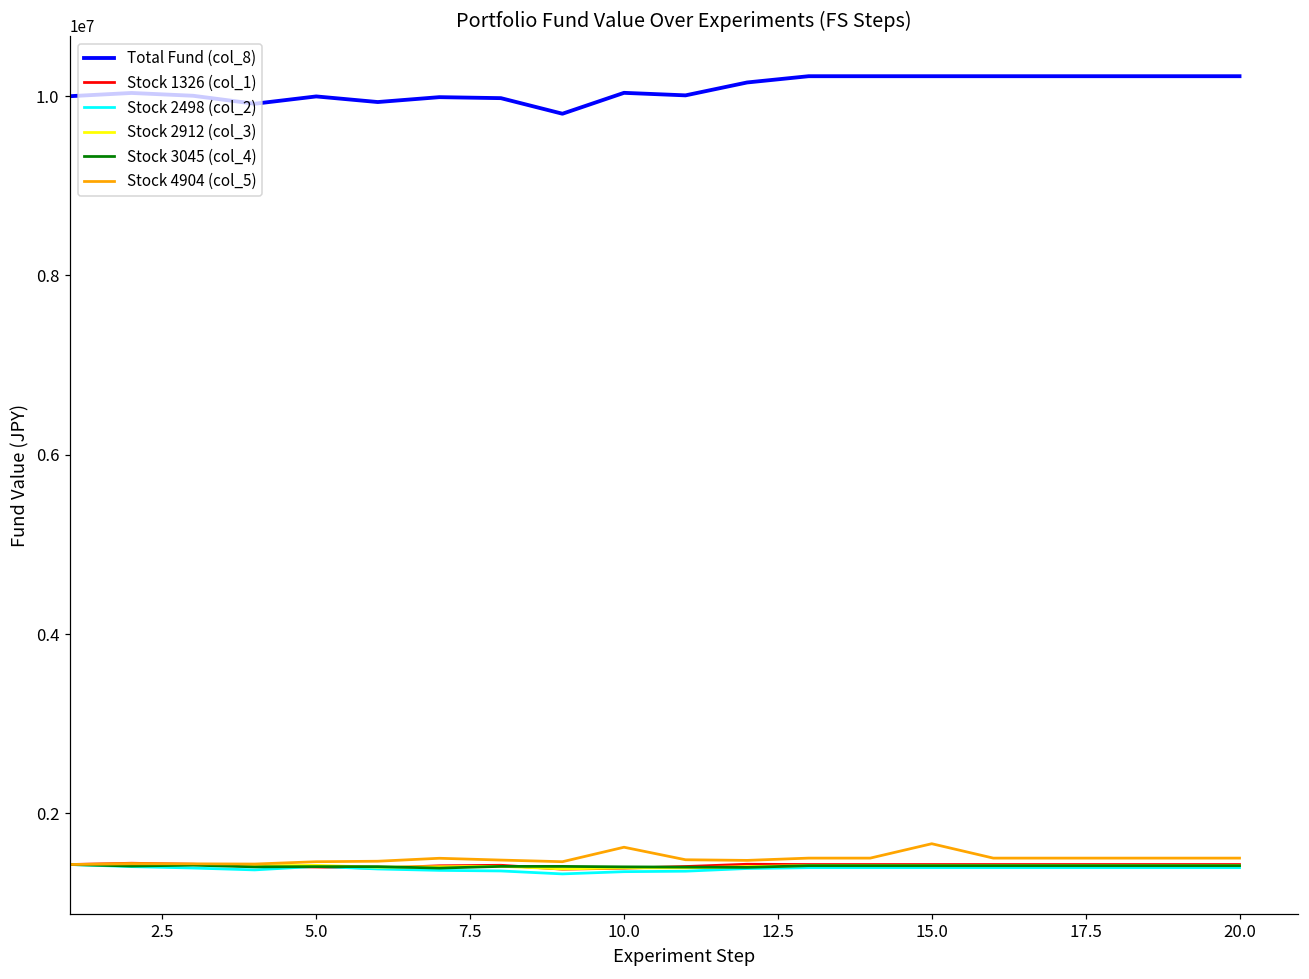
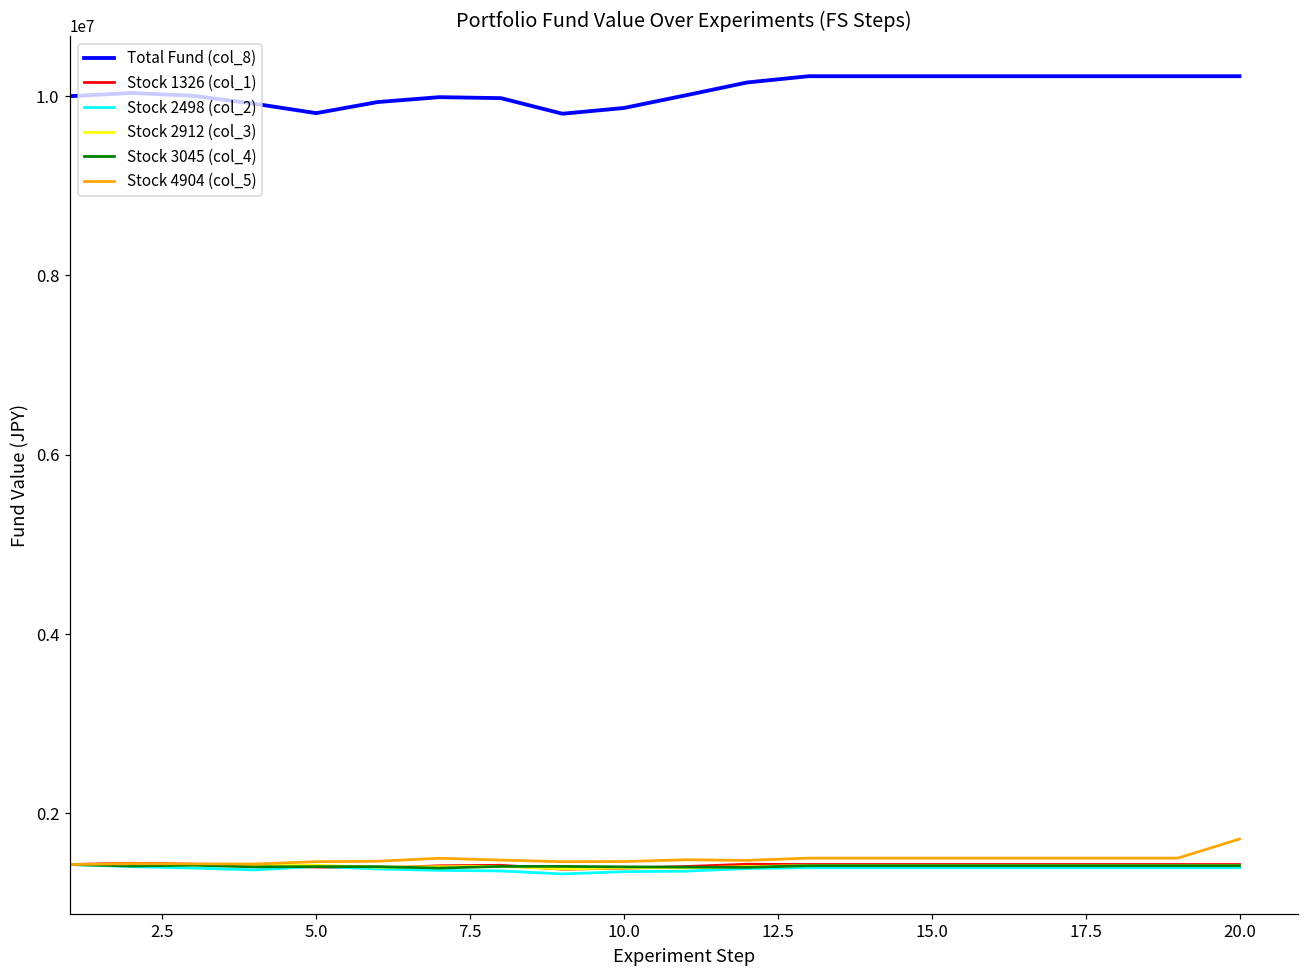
Total Fund (col_8), 5.0: 10000000 -> 9800000
Total Fund (col_8), 10.0: 10000000 -> 9900000
Stock 4904 (col_5), 10.0: 1600000 -> 1500000
Stock 4904 (col_5), 15.0: 1700000 -> 1500000
Stock 4904 (col_5), 20.0: 1500000 -> 1700000
